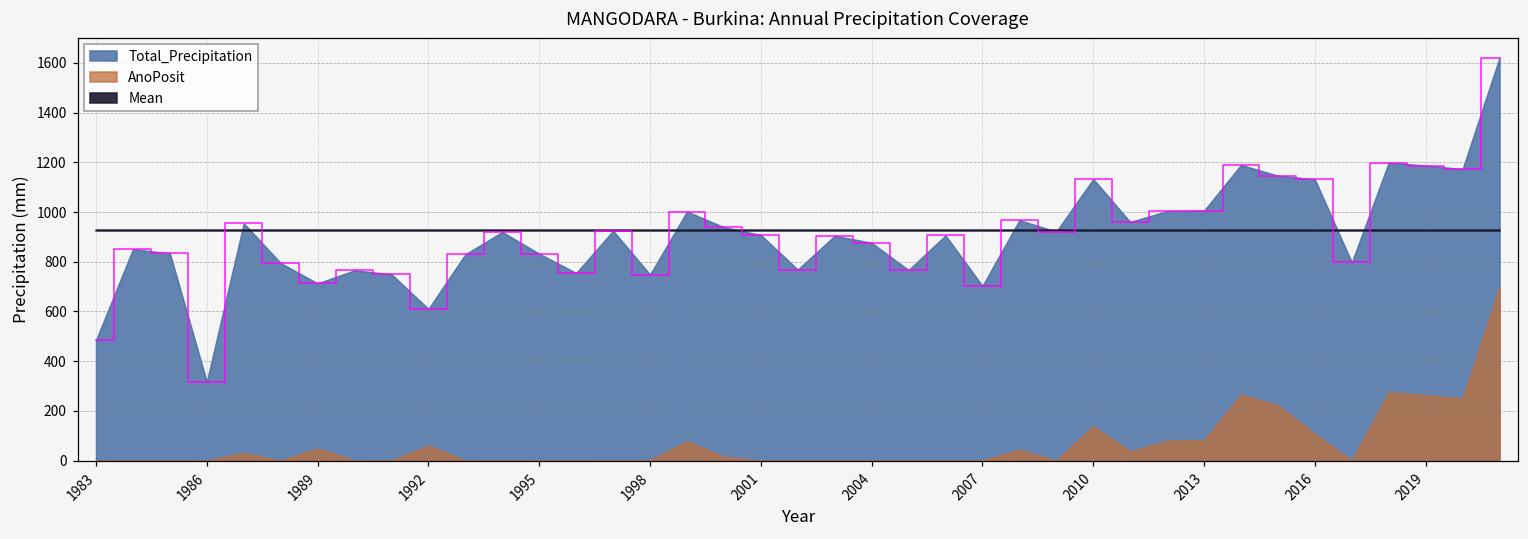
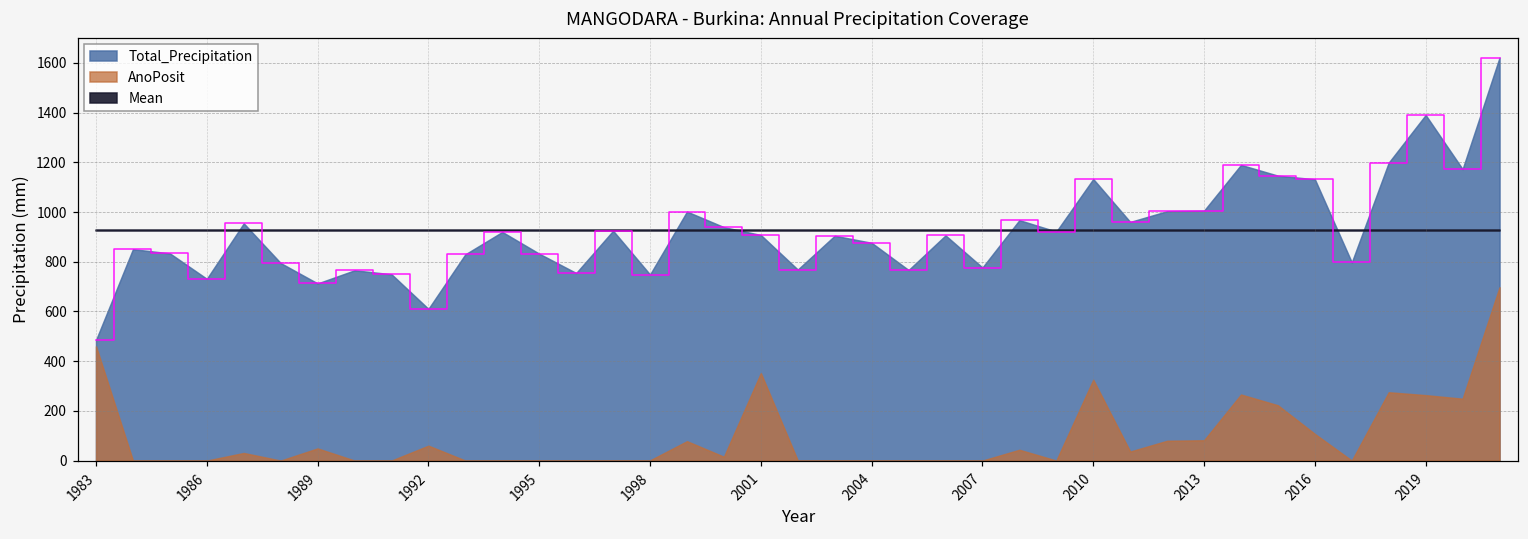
AnoPosit, 1983: 0 -> 460
Total_Precipitation, 1986: 320 -> 730
AnoPosit, 2001: 0 -> 350
Total_Precipitation, 2007: 700 -> 780
AnoPosit, 2010: 140 -> 330
Total_Precipitation, 2019: 1190 -> 1390
